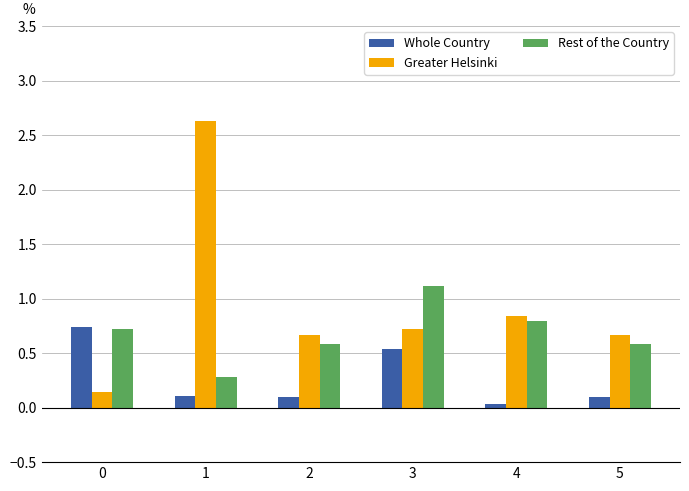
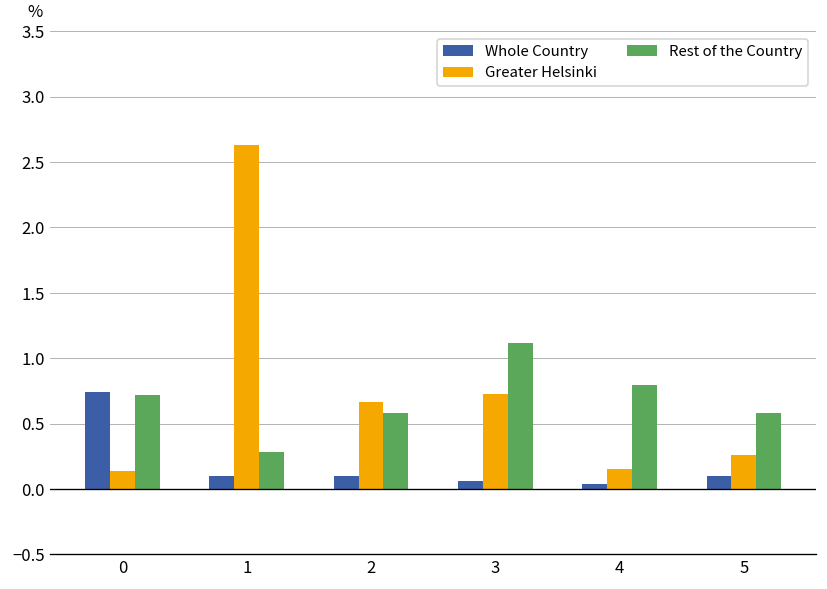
Whole Country, 3: 0.54 -> 0.06
Greater Helsinki, 4: 0.84 -> 0.15
Greater Helsinki, 5: 0.67 -> 0.26
